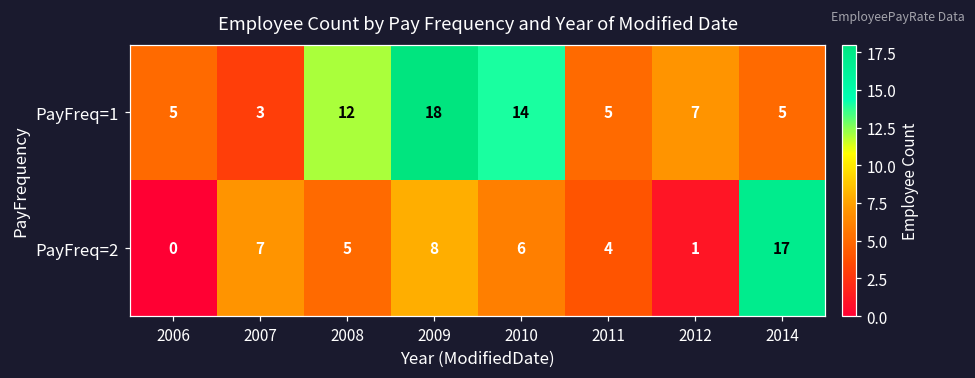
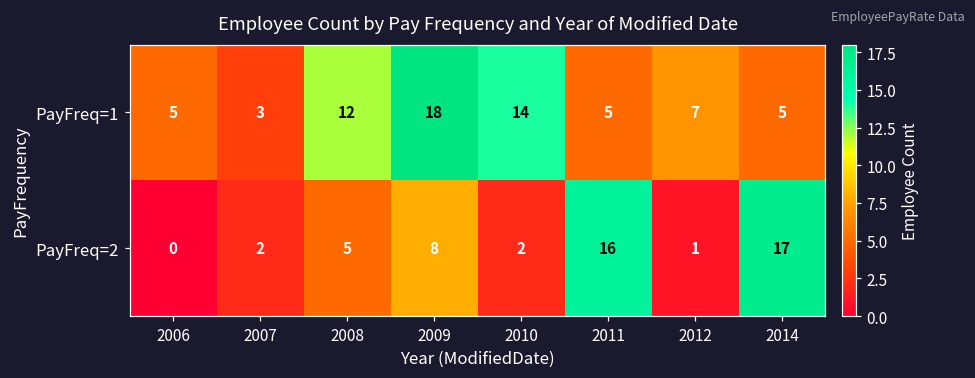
PayFreq=2, 2007: 7 -> 2
PayFreq=2, 2010: 6 -> 2
PayFreq=2, 2011: 4 -> 16
